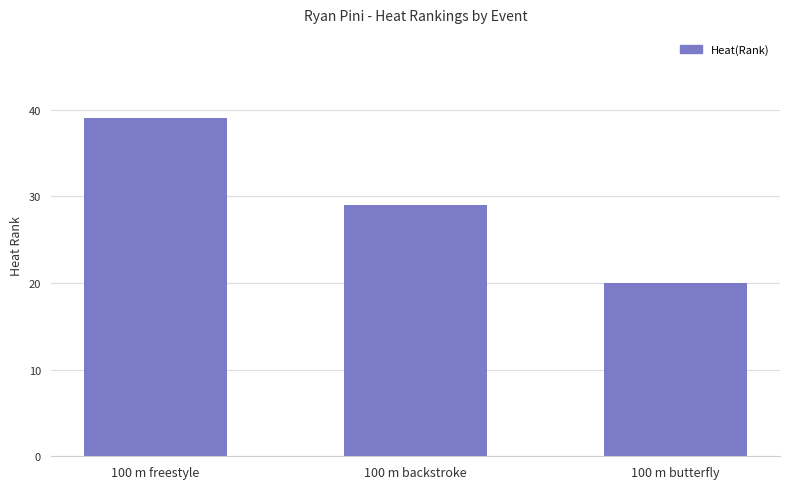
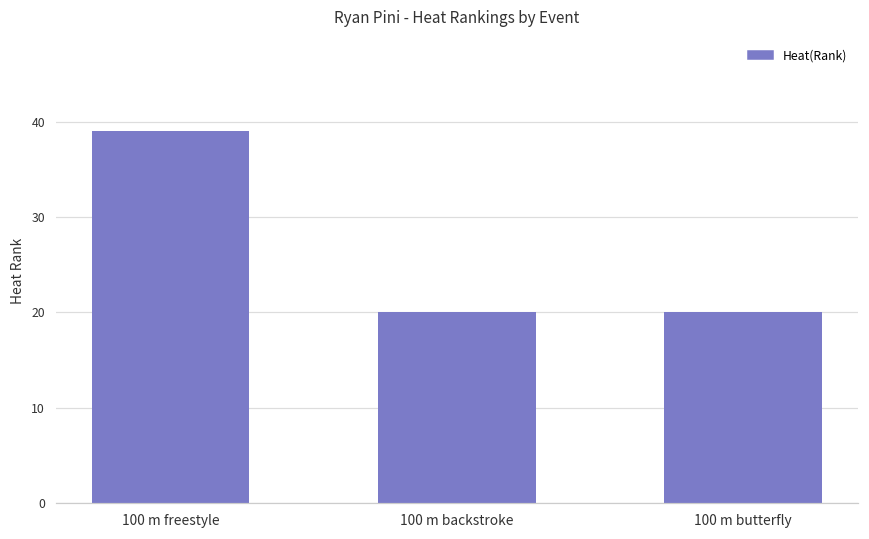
100 m backstroke: 29 -> 20
